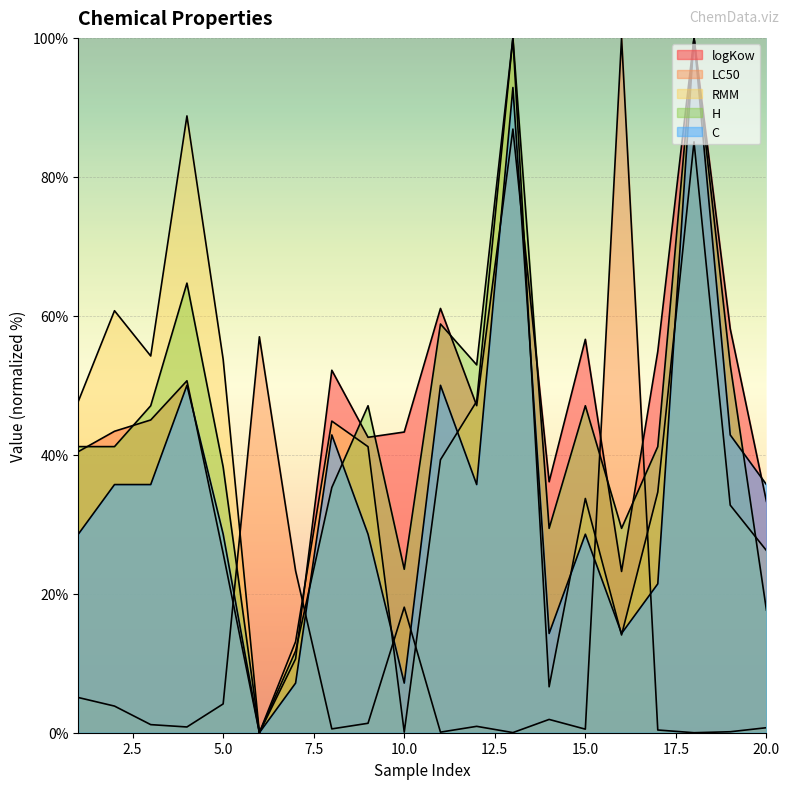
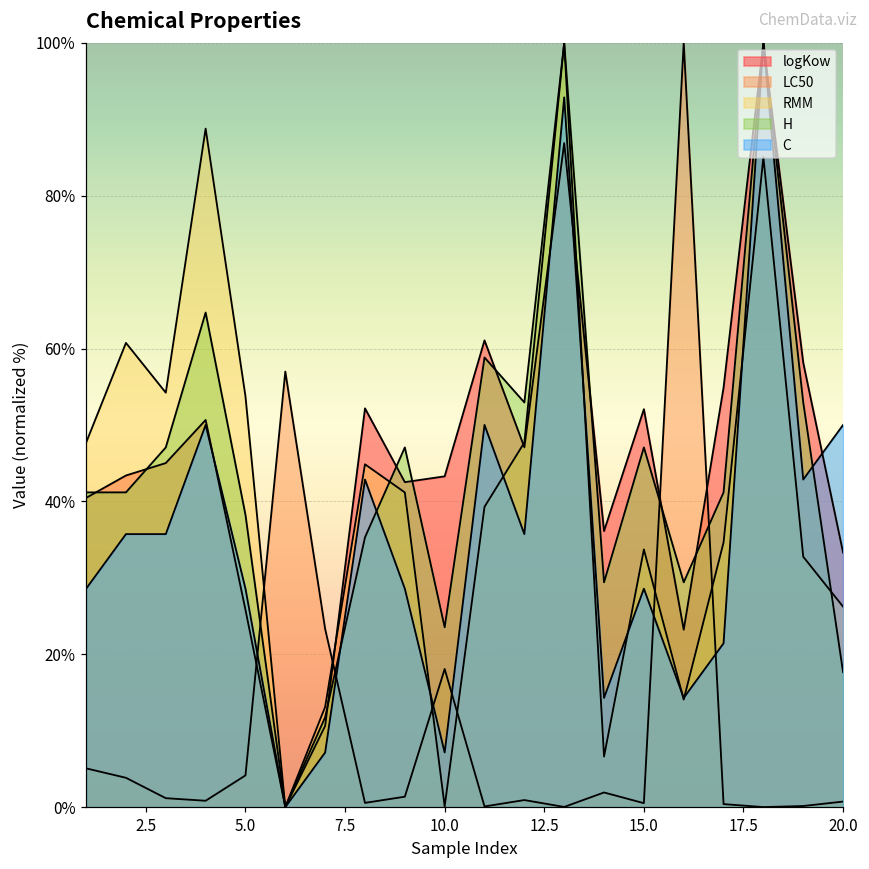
logKow, 15.0: 57% -> 52%
C, 20.0: 36% -> 50%
